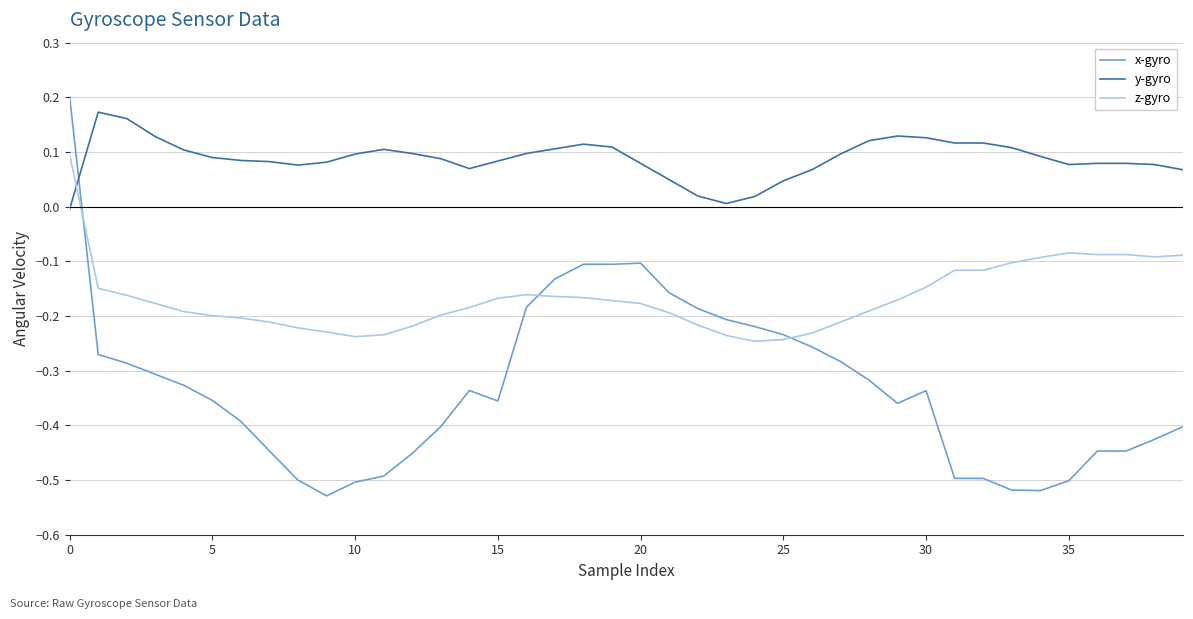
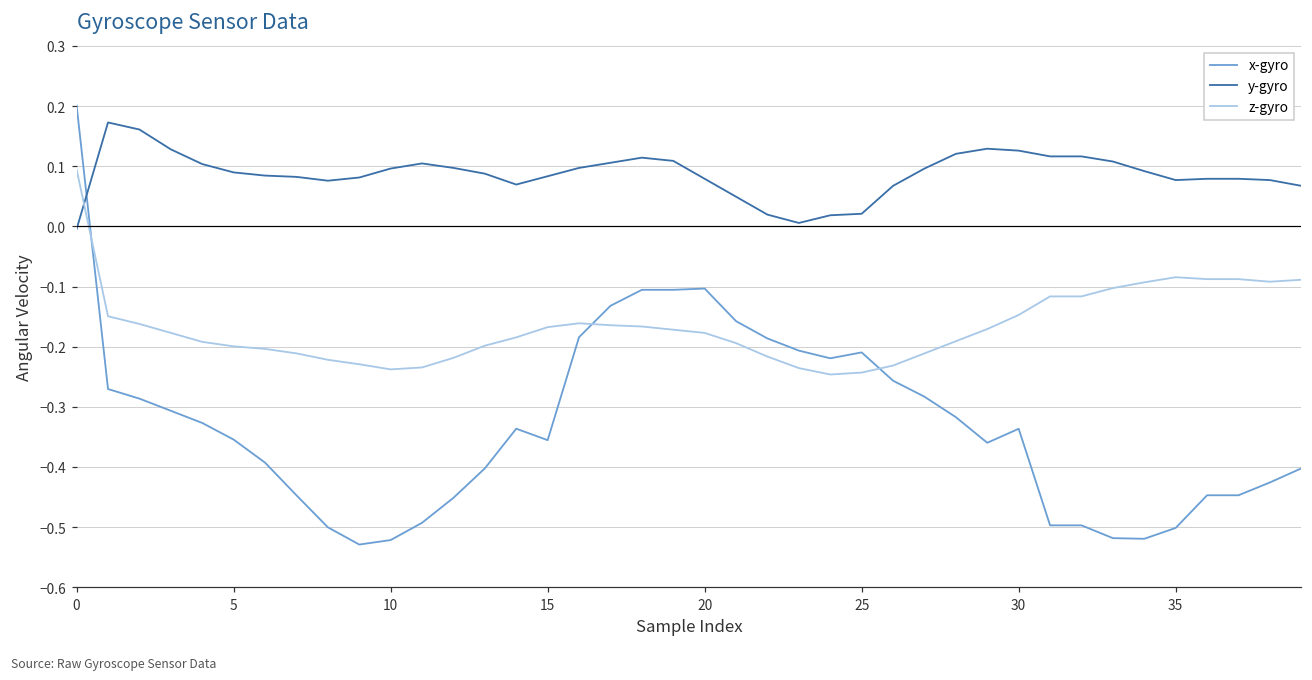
x-gyro, 10: -0.50 -> -0.52
x-gyro, 25: -0.23 -> -0.21
y-gyro, 25: 0.05 -> 0.02
